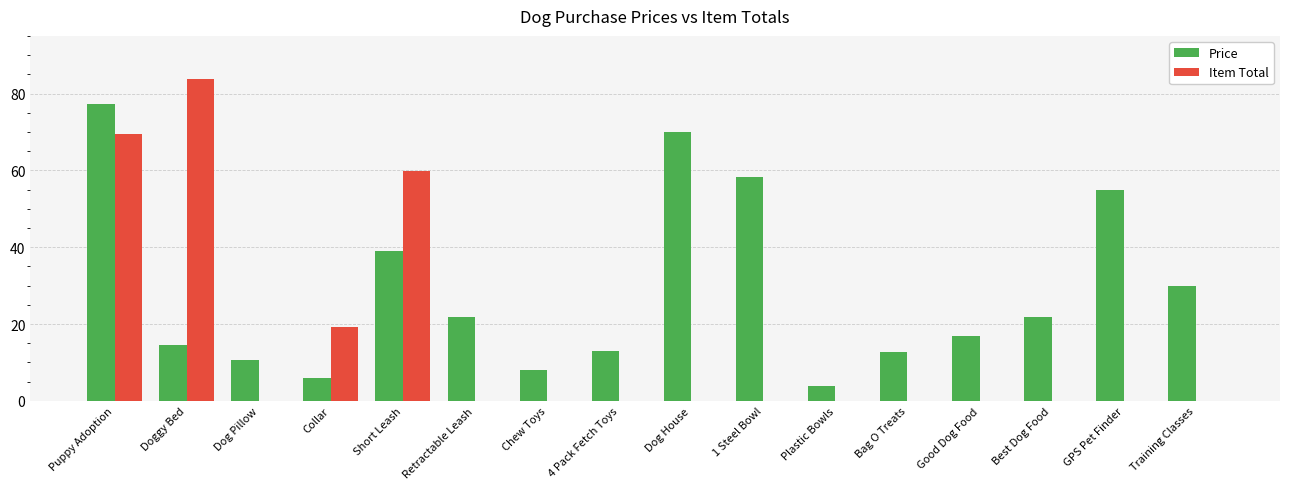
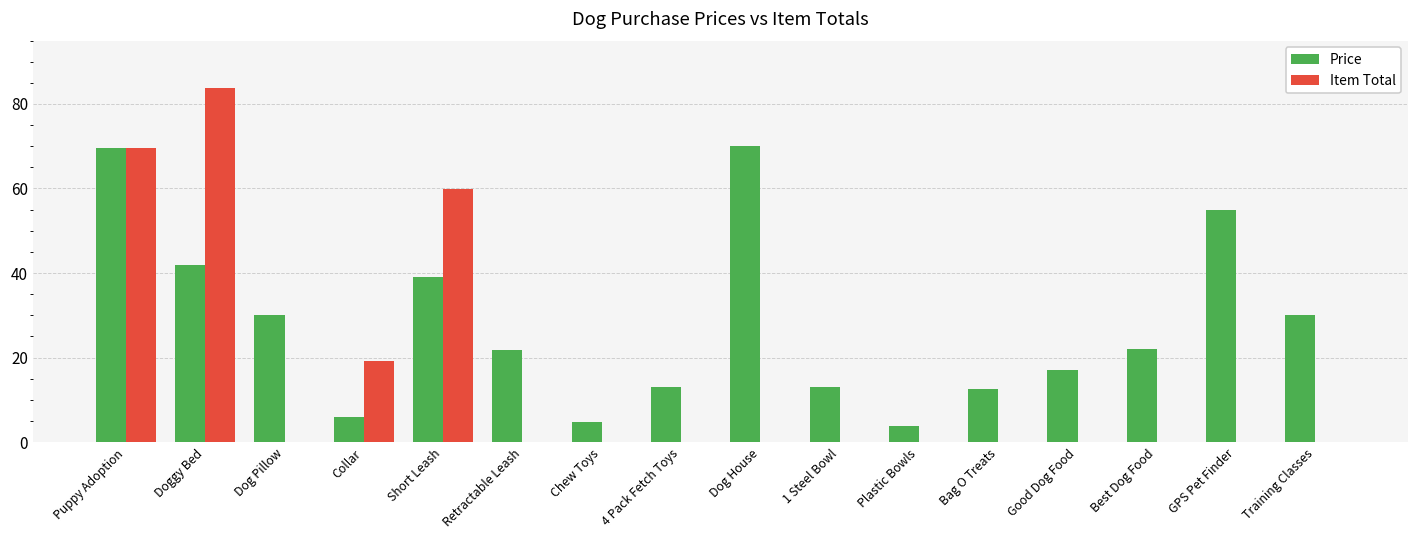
Price, Puppy Adoption: 77 -> 70
Price, Doggy Bed: 14 -> 42
Price, Dog Pillow: 11 -> 30
Price, Chew Toys: 8 -> 5
Price, 1 Steel Bowl: 58 -> 13
